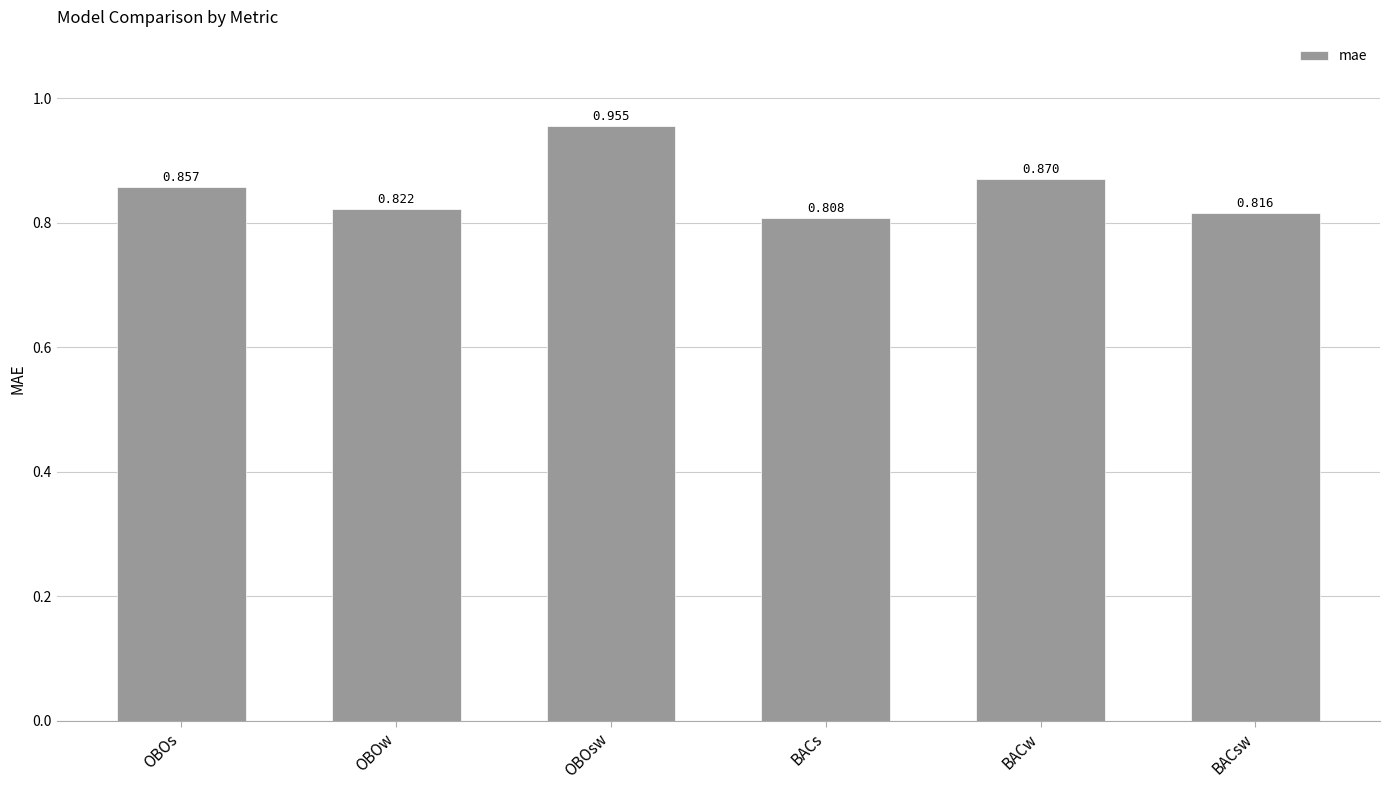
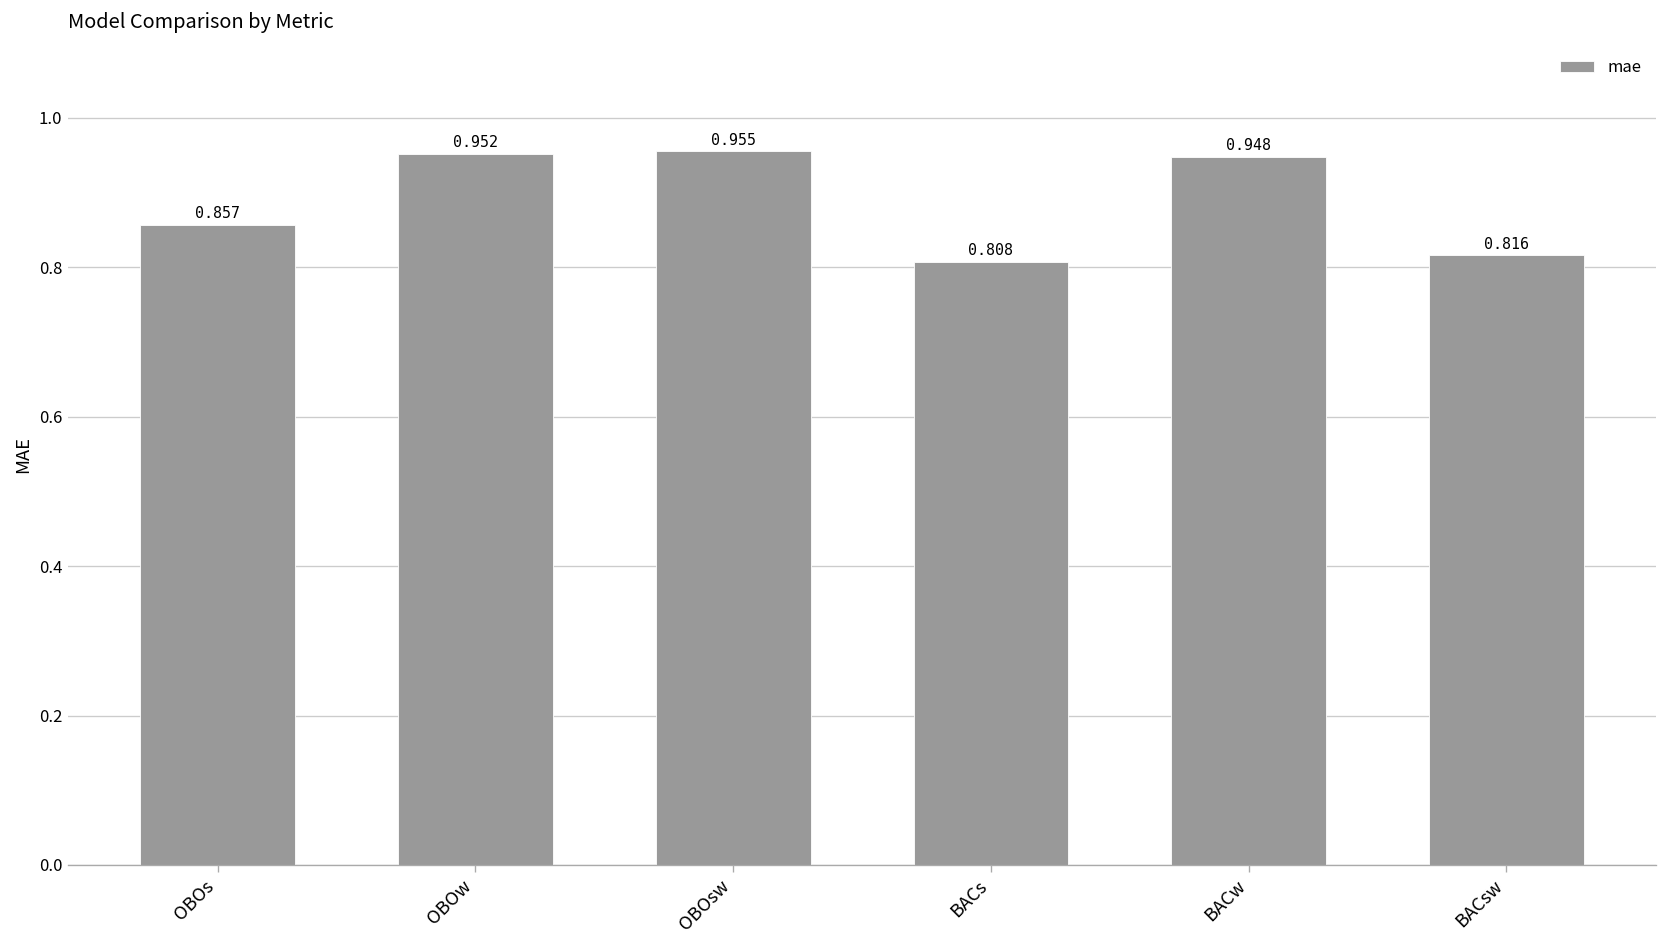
OBOw: 0.822 -> 0.952
BACw: 0.870 -> 0.948
